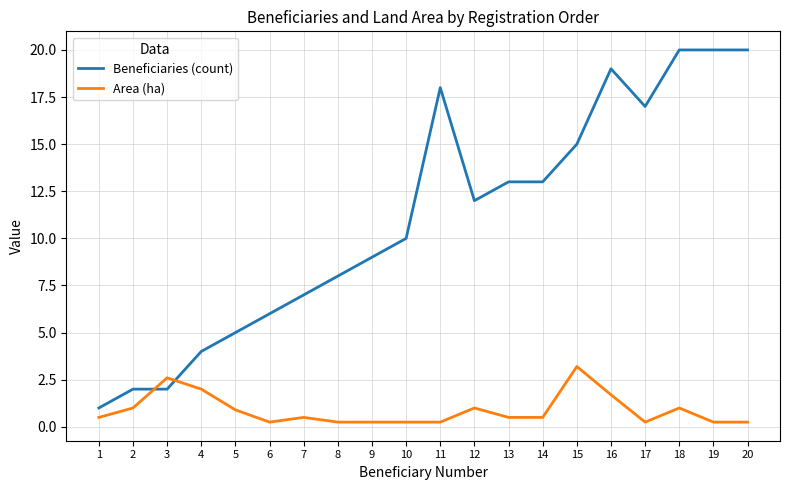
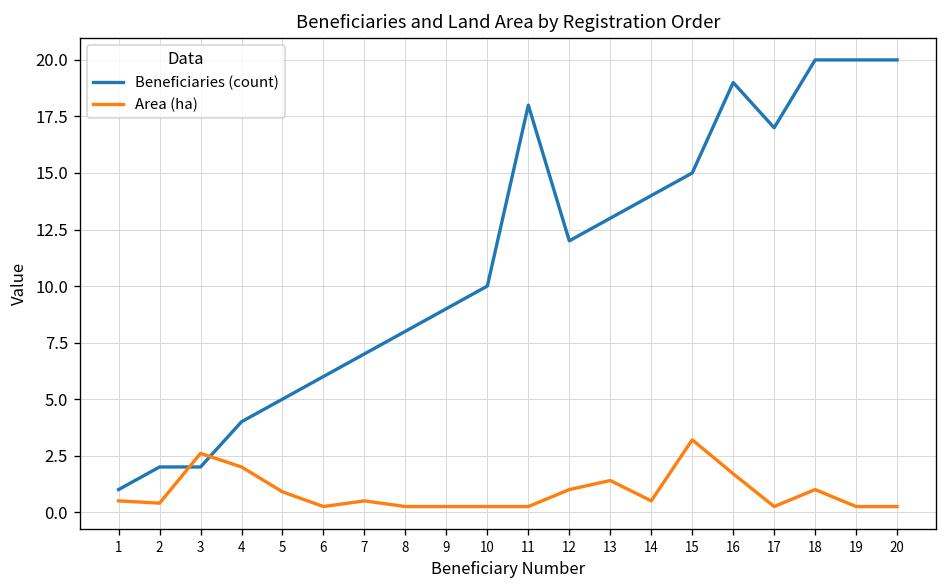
Area (ha), 2: 1.0 -> 0.4
Area (ha), 13: 0.5 -> 1.4
Beneficiaries (count), 14: 13 -> 14
